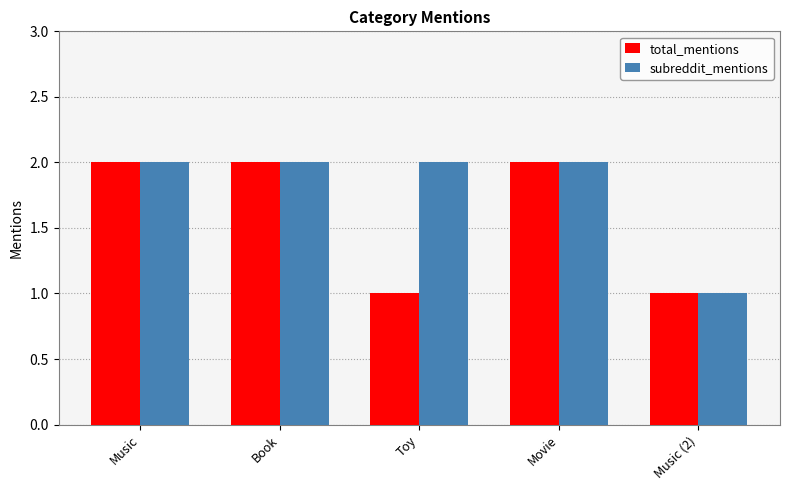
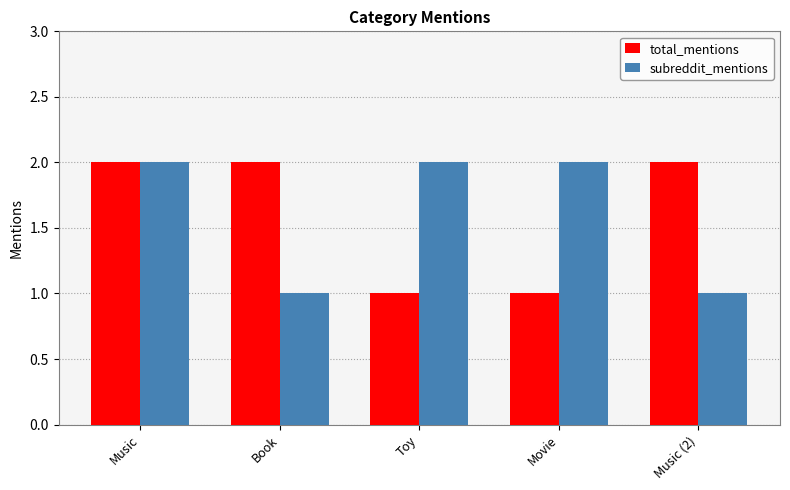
subreddit_mentions, Book: 2 -> 1
total_mentions, Movie: 2 -> 1
total_mentions, Music (2): 1 -> 2
